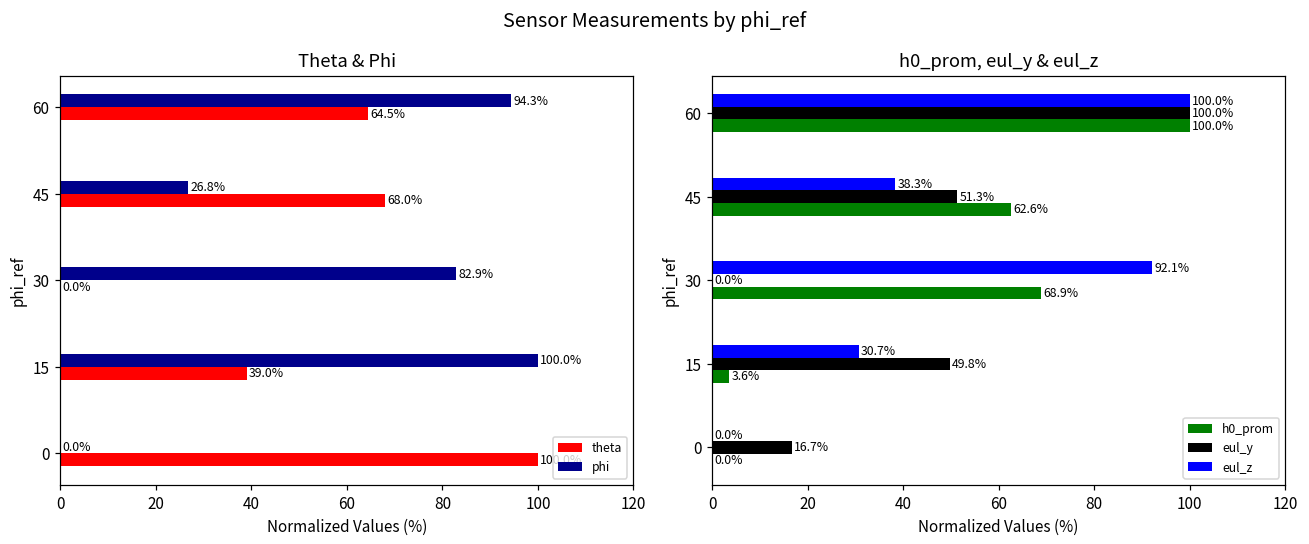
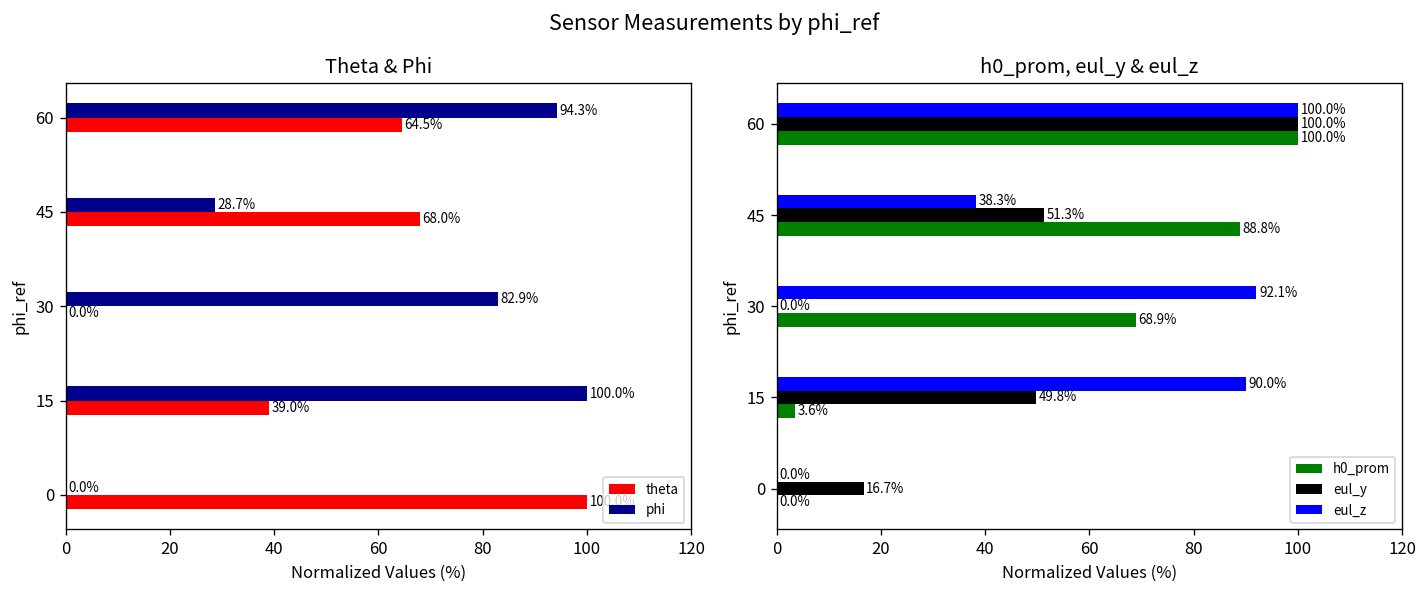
Theta & Phi, phi, 45: 26.8% -> 28.7%
h0_prom, eul_y & eul_z, h0_prom, 45: 62.6% -> 88.8%
h0_prom, eul_y & eul_z, eul_z, 15: 30.7% -> 90.0%
